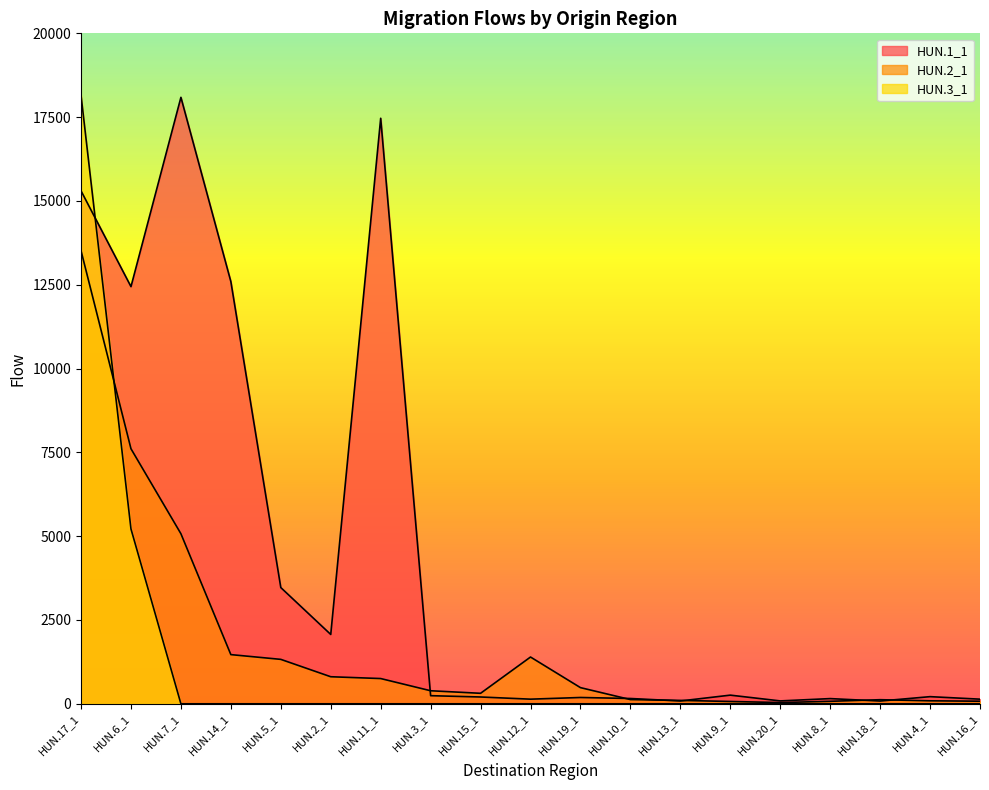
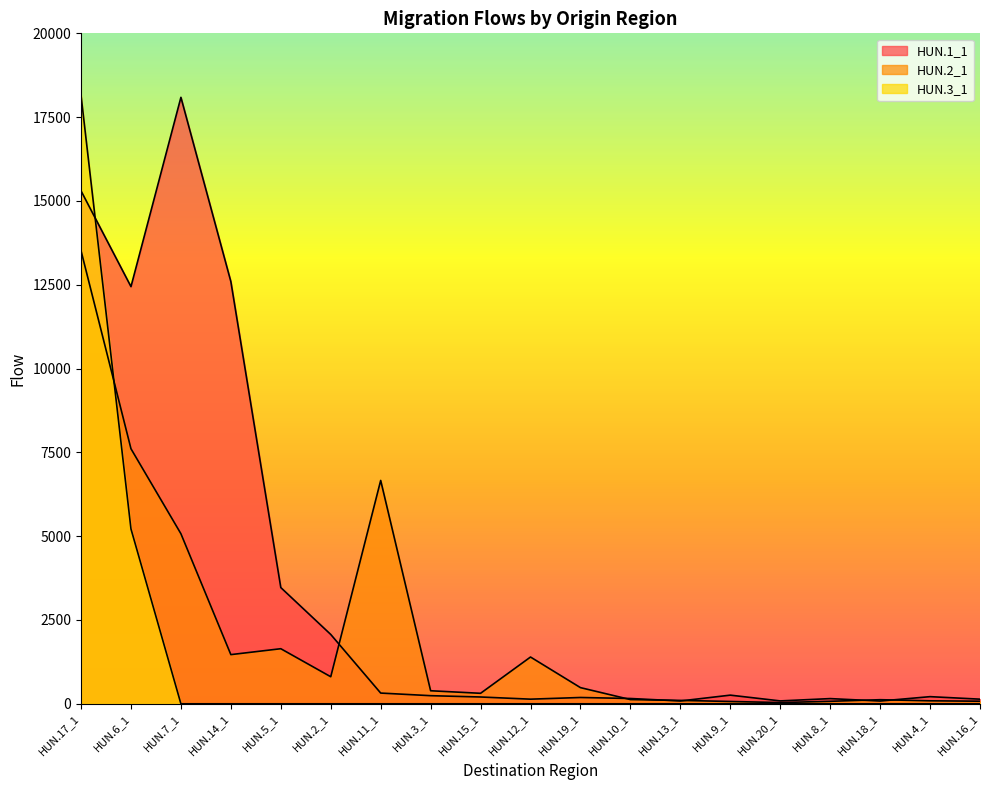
HUN.2_1, HUN.5_1: 1300 -> 1600
HUN.1_1, HUN.11_1: 17500 -> 300
HUN.2_1, HUN.11_1: 800 -> 6700
